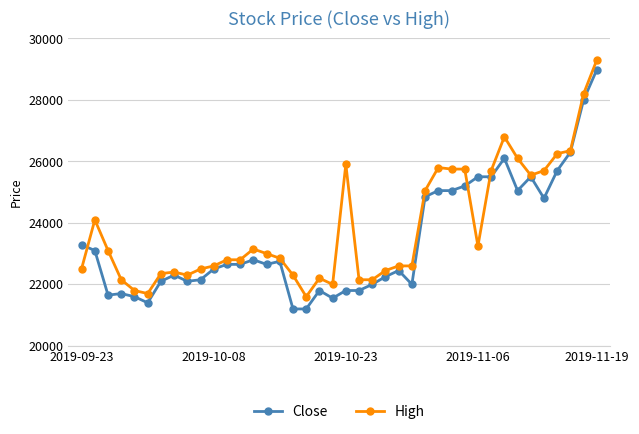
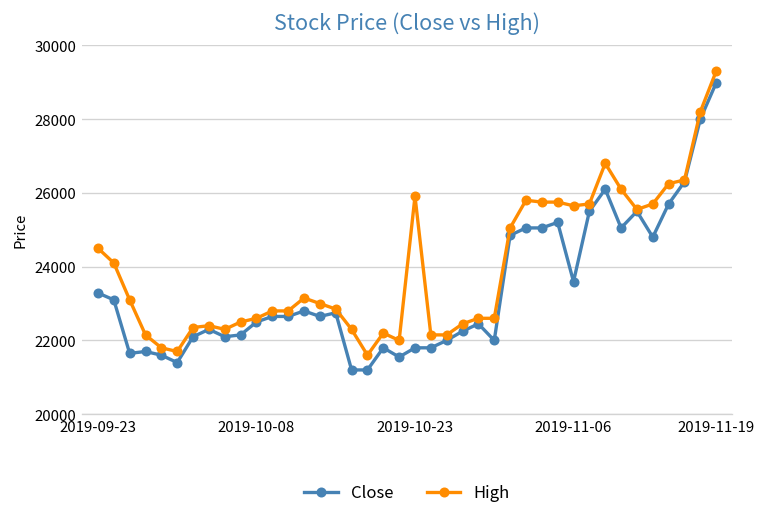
High, 2019-09-23: 22500 -> 24500
Close, 2019-11-06: 25500 -> 23600
High, 2019-11-06: 23200 -> 25700
